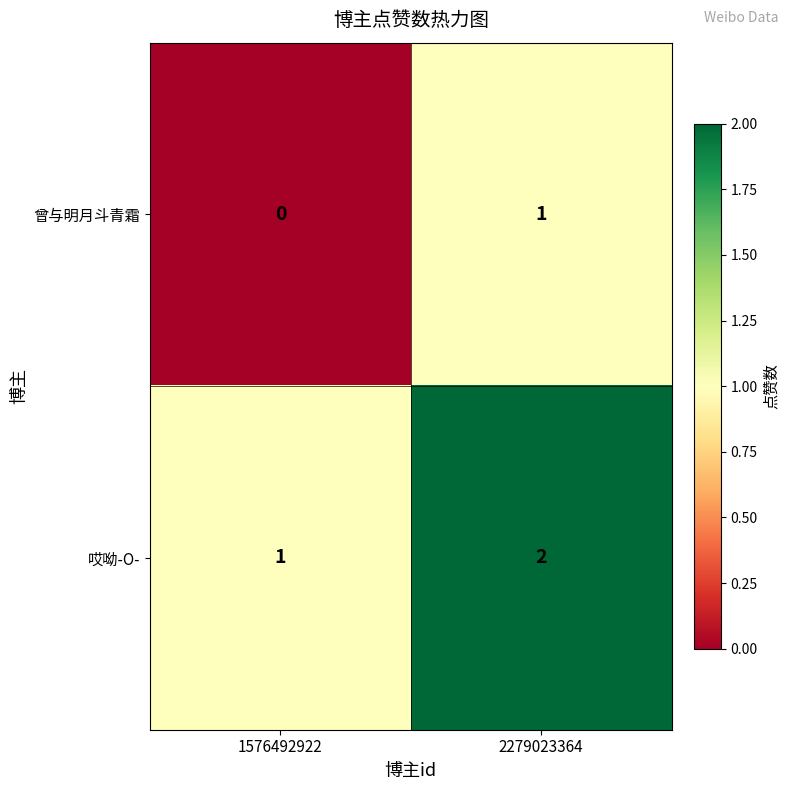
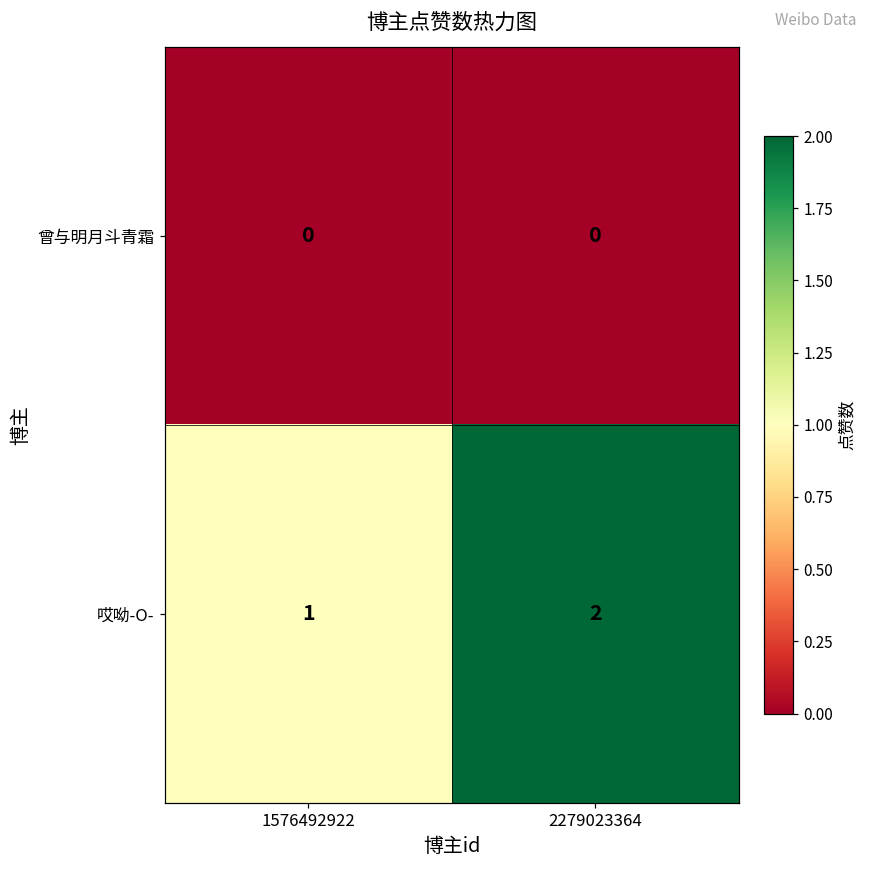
曾与明月斗青霜, 2279023364: 1 -> 0
